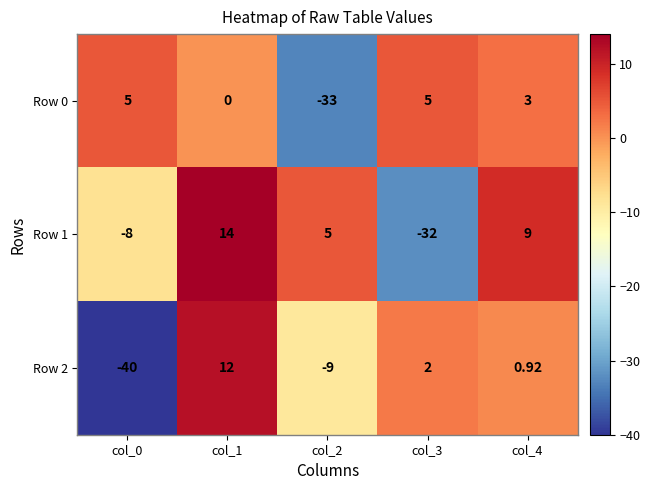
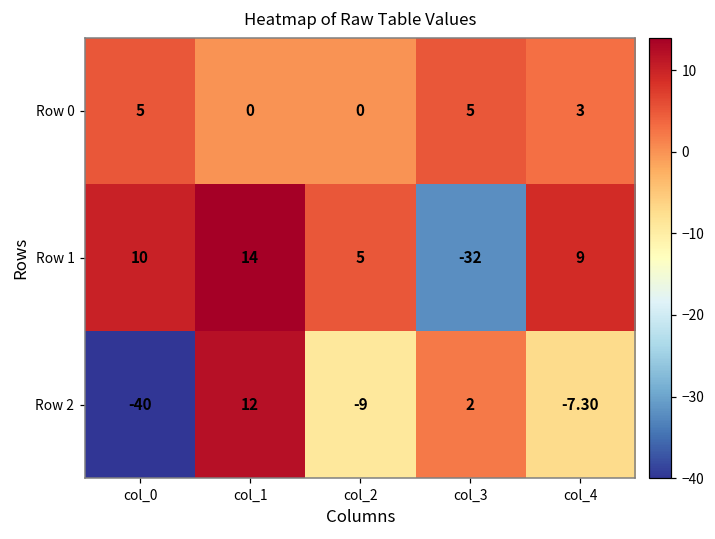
Row 0, col_2: -33 -> 0
Row 1, col_0: -8 -> 10
Row 2, col_4: 0.92 -> -7.30
